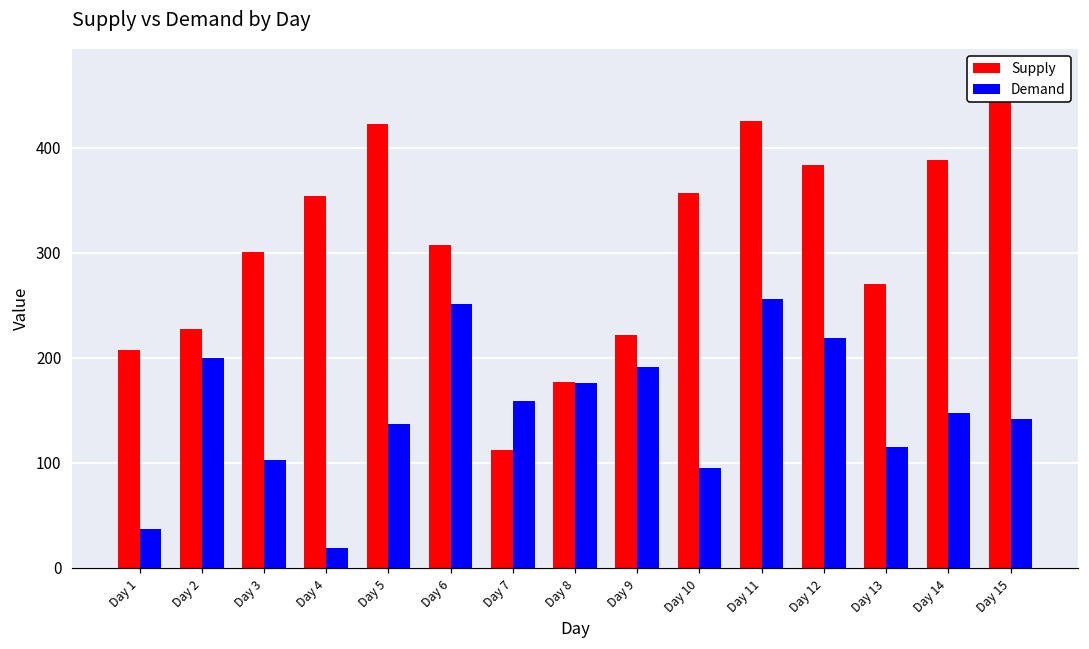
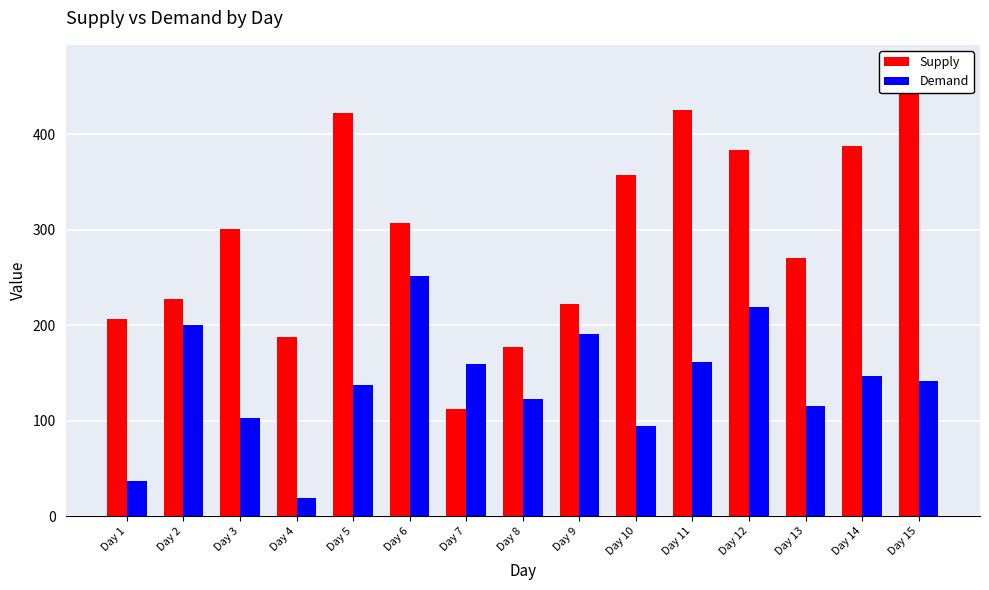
Supply, Day 4: 350 -> 190
Demand, Day 8: 180 -> 120
Demand, Day 11: 260 -> 160
